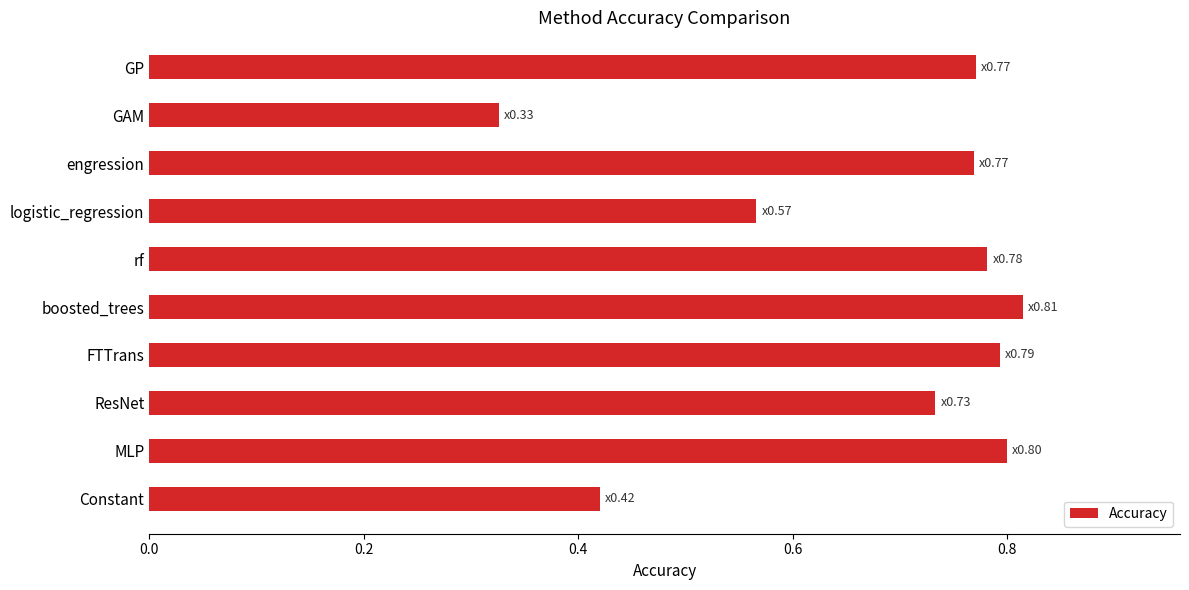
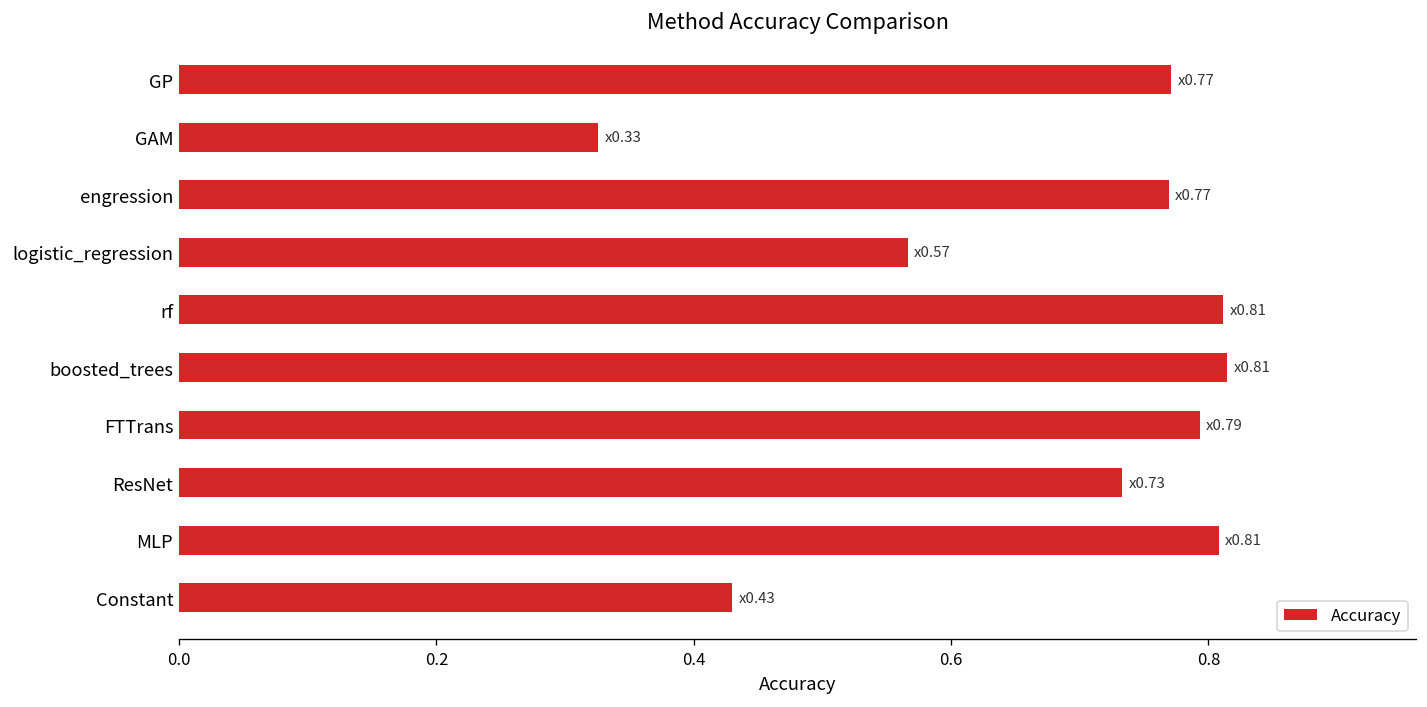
rf: 0.78 -> 0.81
MLP: 0.80 -> 0.81
Constant: 0.42 -> 0.43
